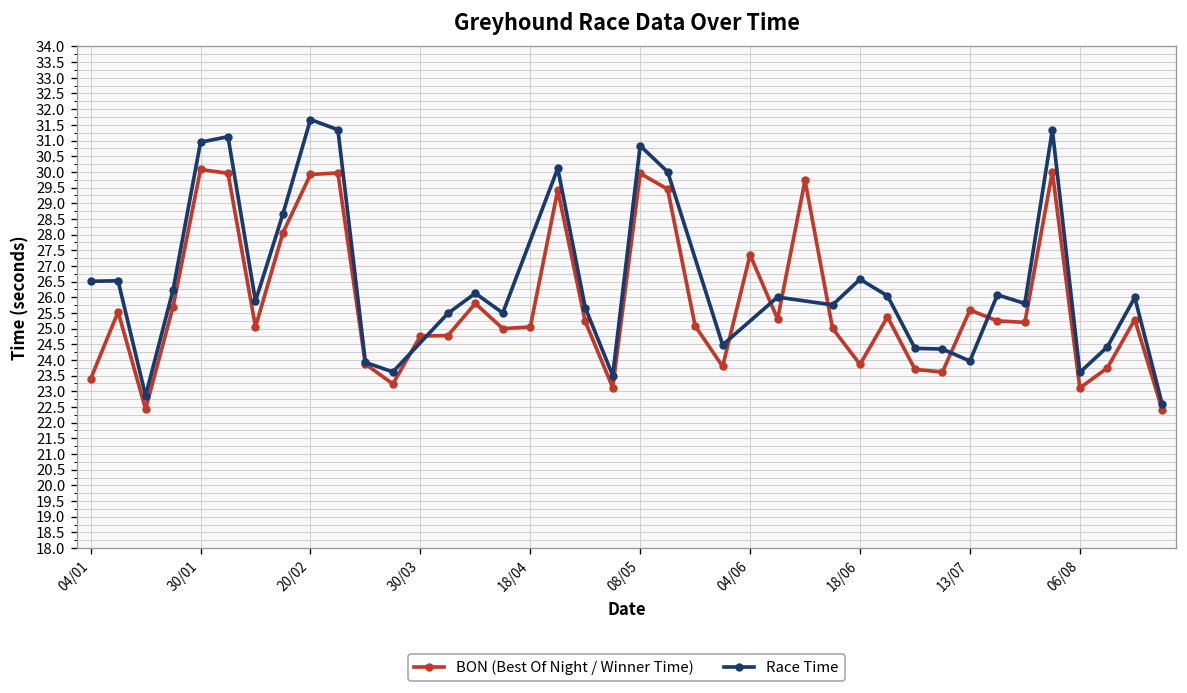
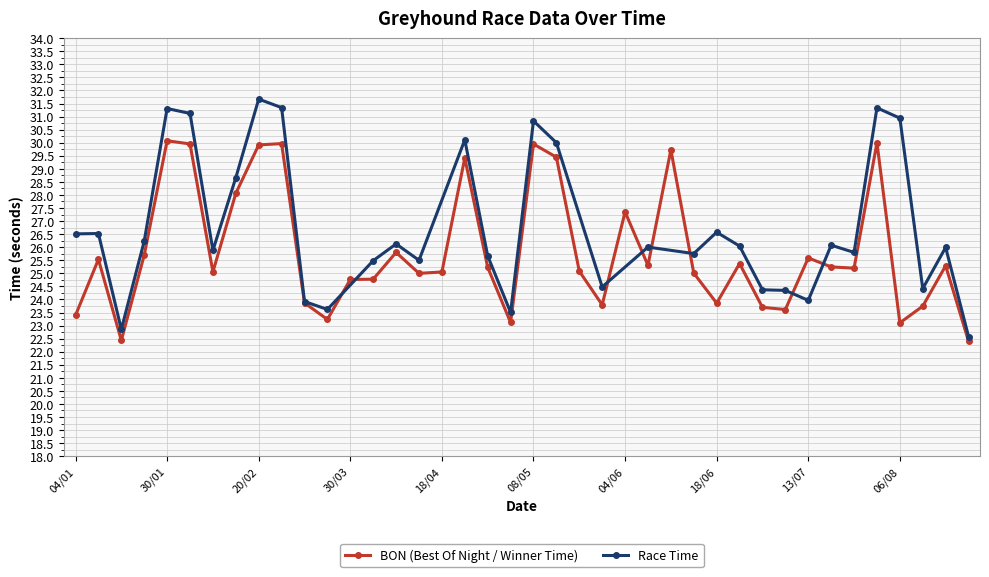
Race Time, 30/01: 30.9 -> 31.3
Race Time, 06/08: 23.6 -> 30.9
